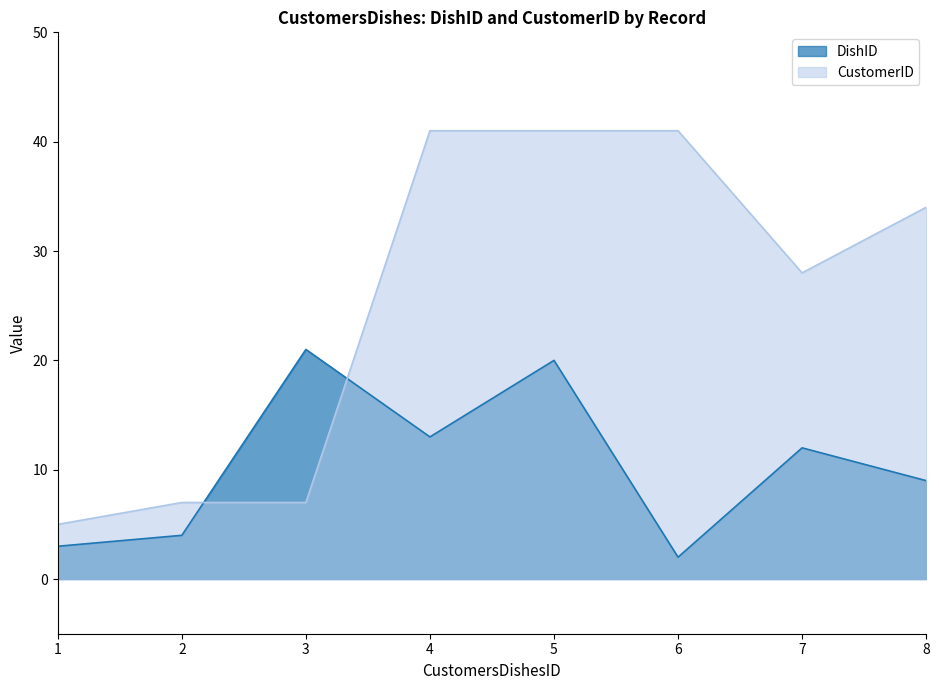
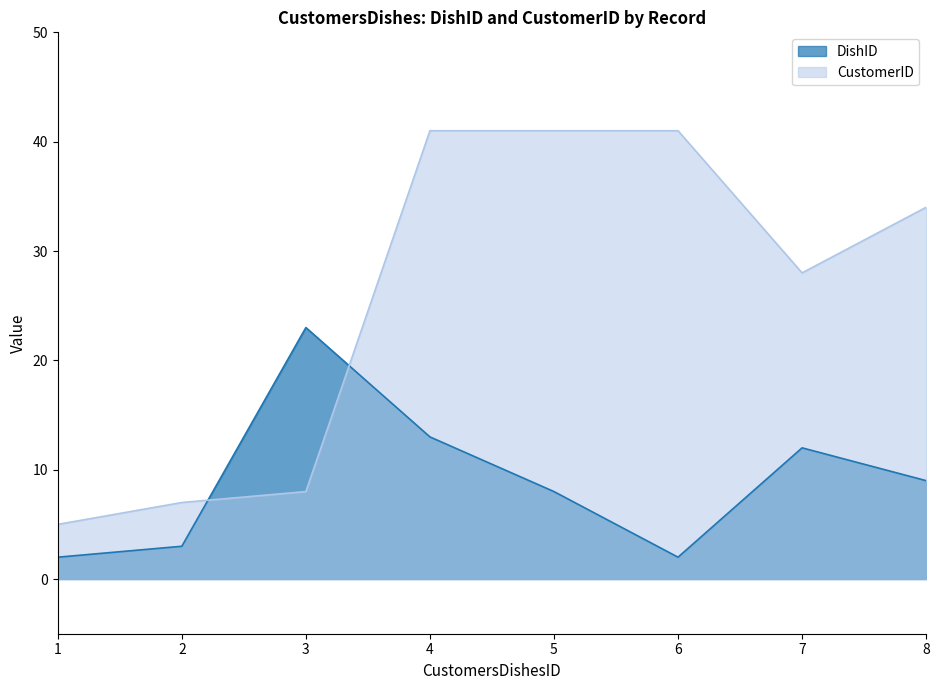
DishID, 1: 3 -> 2
DishID, 2: 4 -> 3
DishID, 3: 21 -> 23
CustomerID, 3: 7 -> 8
DishID, 5: 20 -> 8
